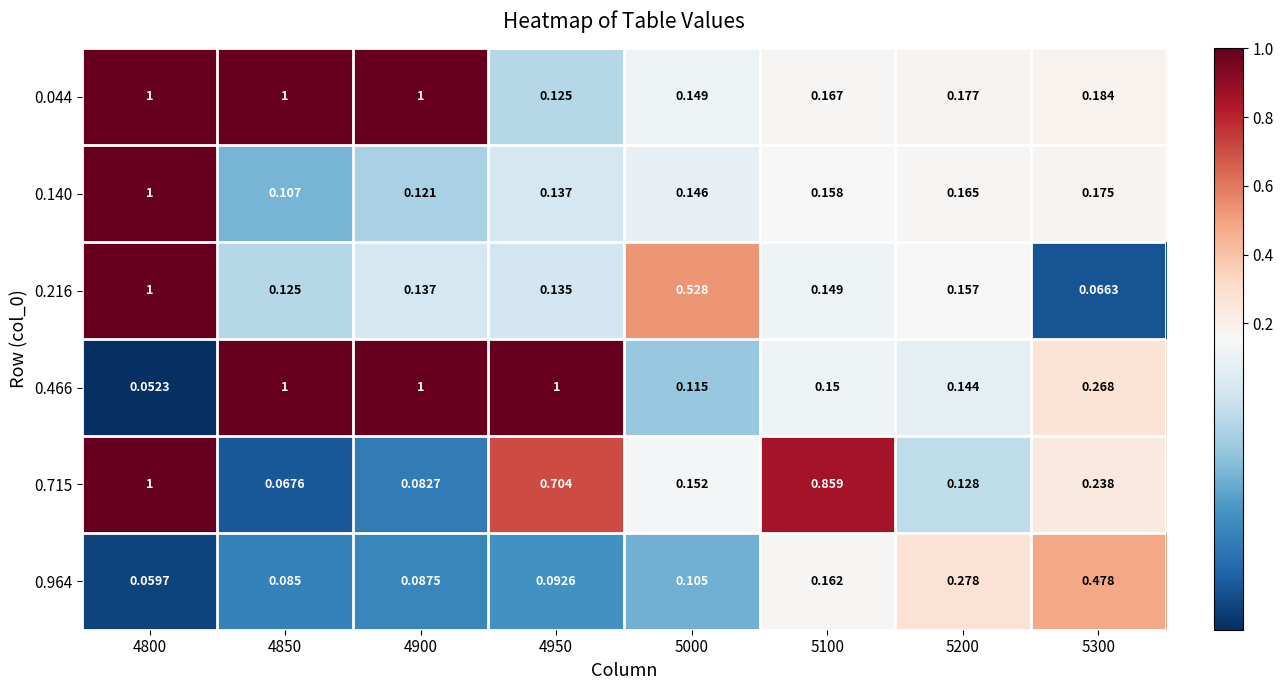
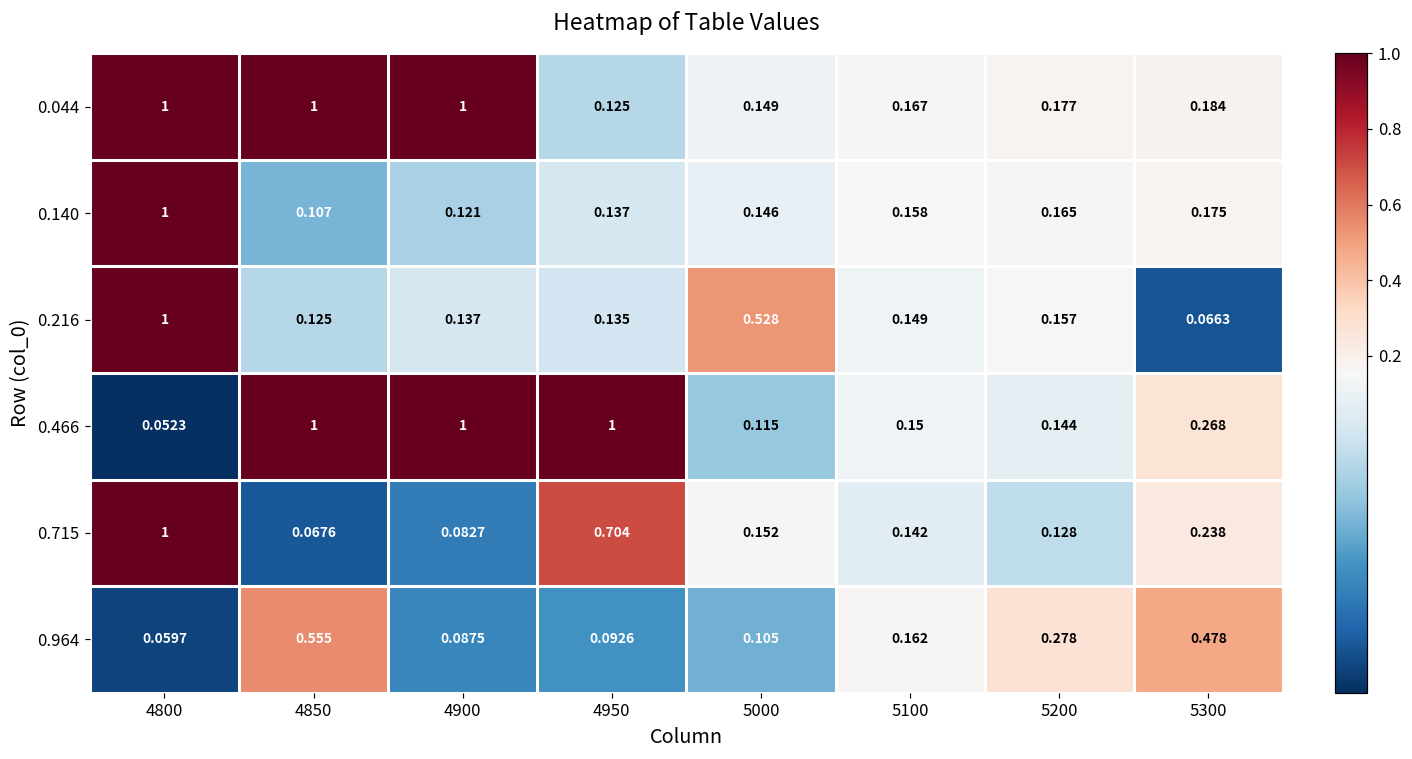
0.715, 5100: 0.859 -> 0.142
0.964, 4850: 0.085 -> 0.555
